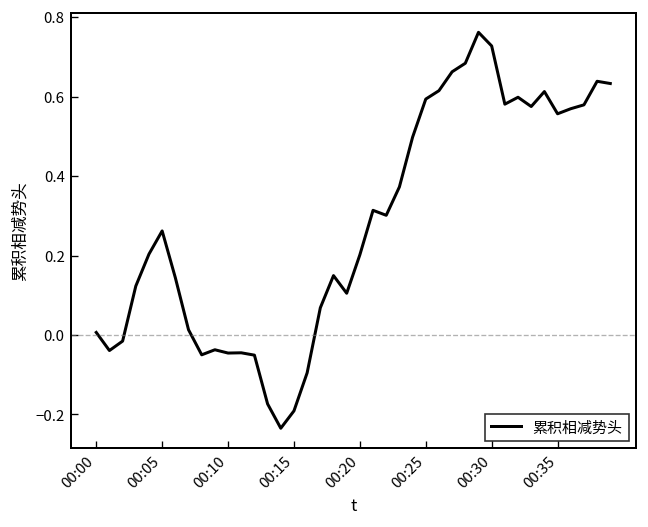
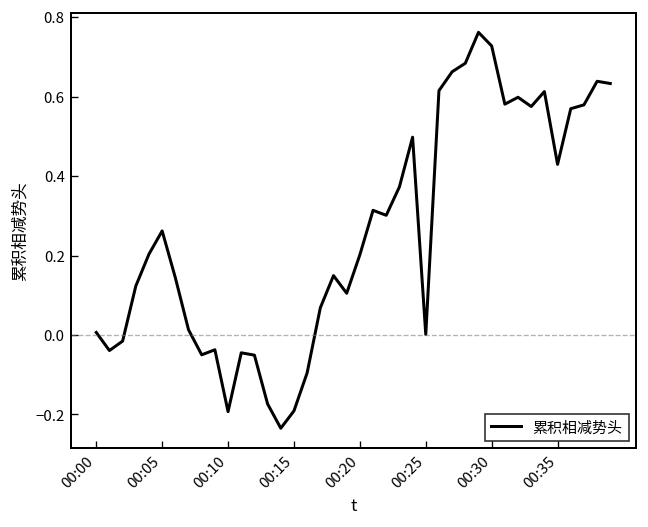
00:10: -0.05 -> -0.19
00:25: 0.59 -> 0.00
00:35: 0.56 -> 0.43
